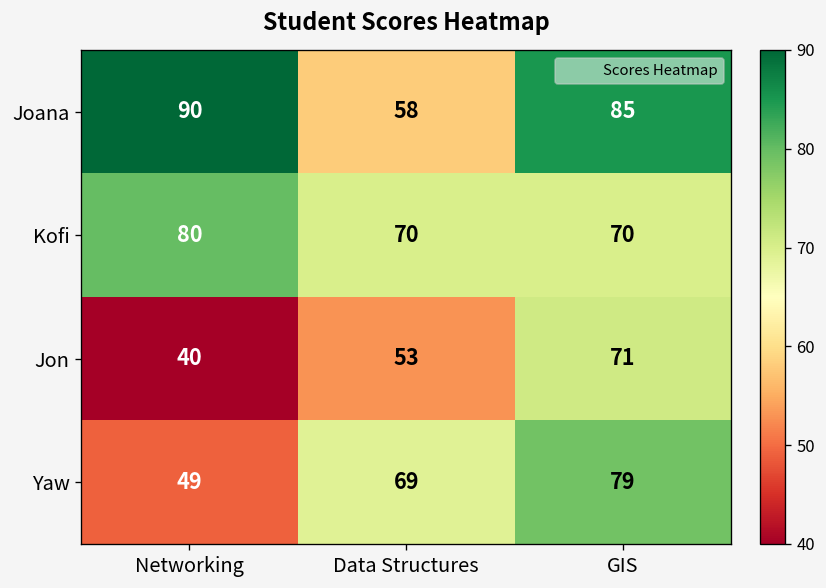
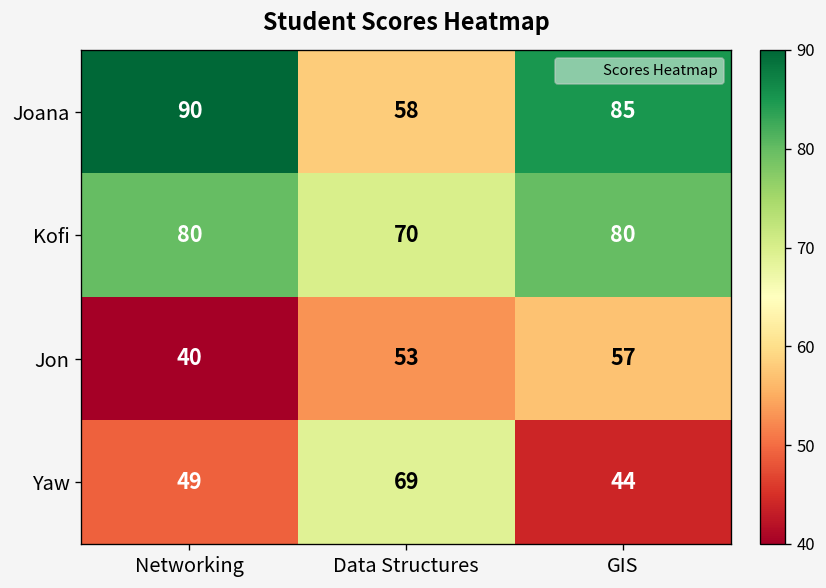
Kofi, GIS: 70 -> 80
Jon, GIS: 71 -> 57
Yaw, GIS: 79 -> 44
